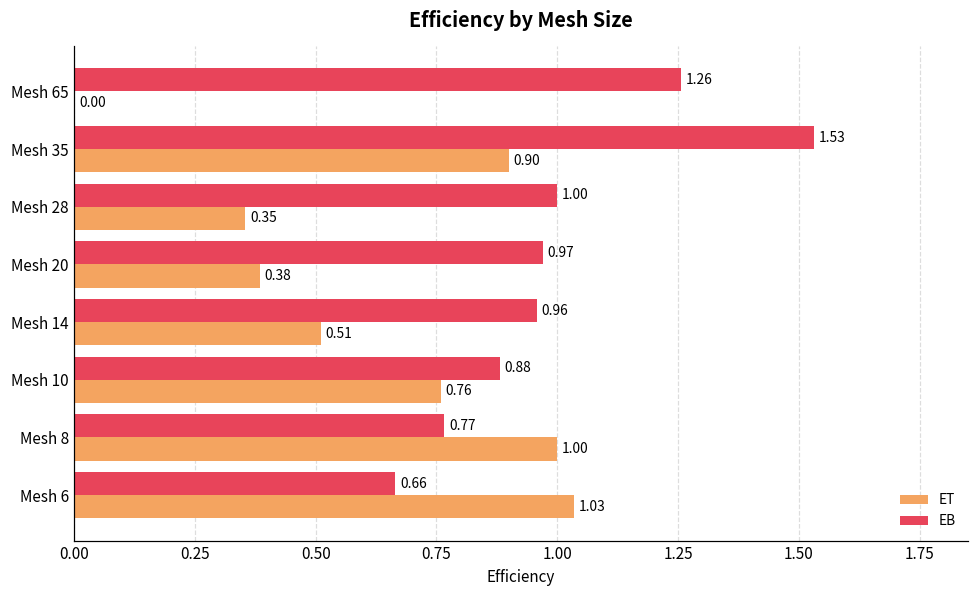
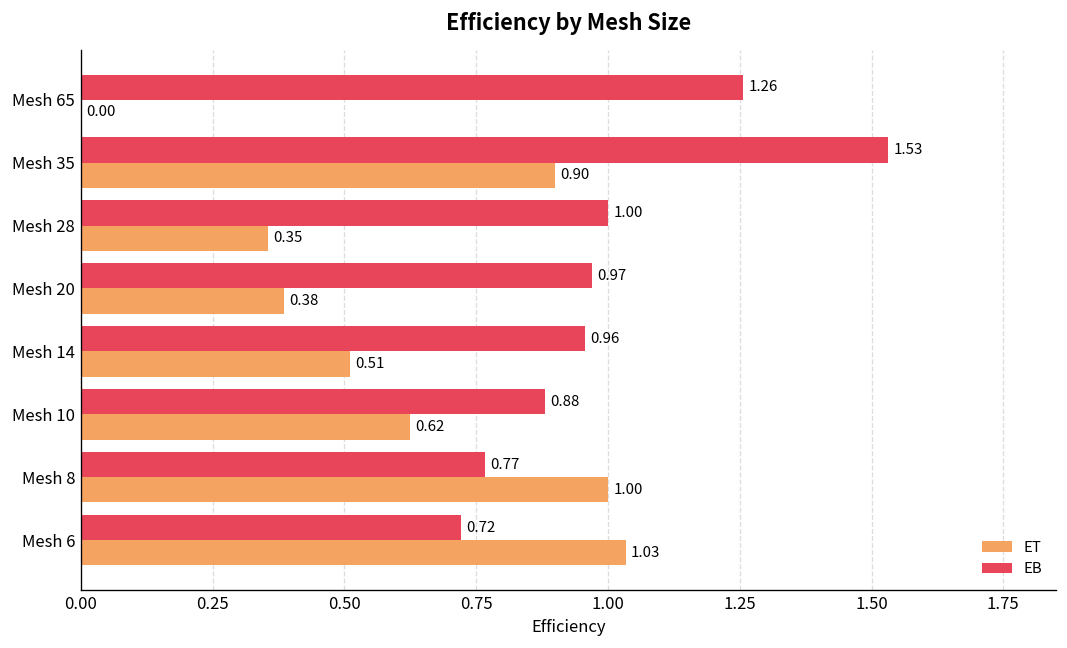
ET, Mesh 10: 0.76 -> 0.62
EB, Mesh 6: 0.66 -> 0.72
